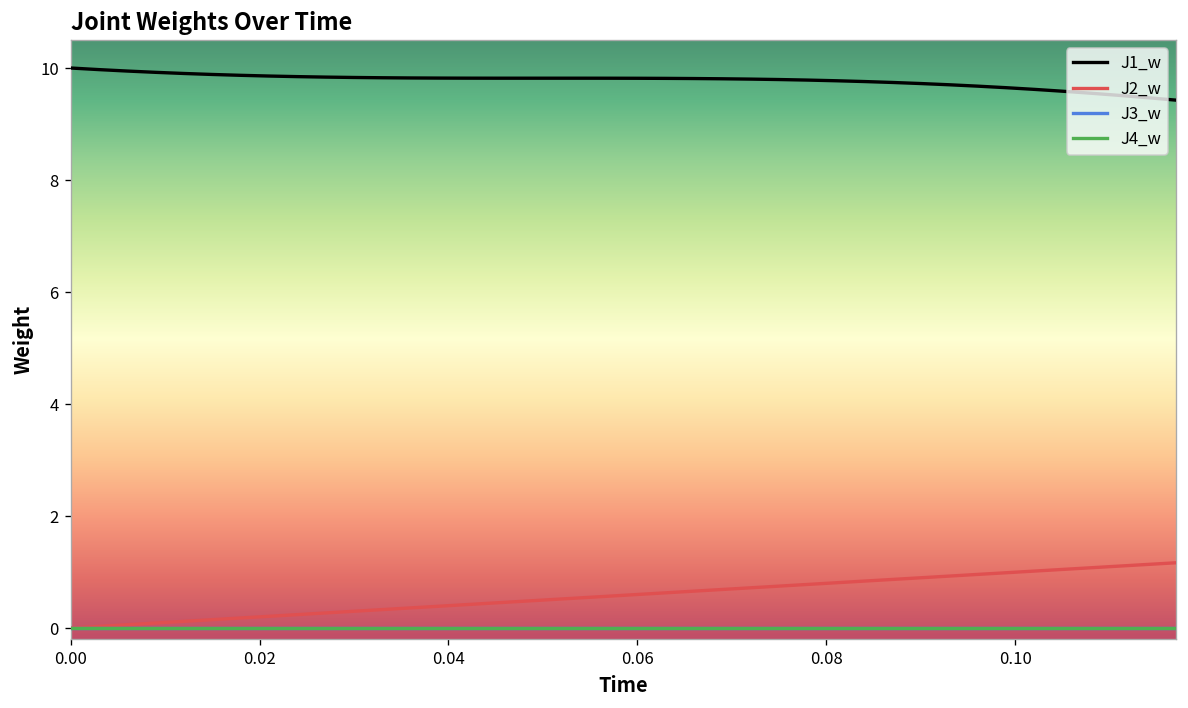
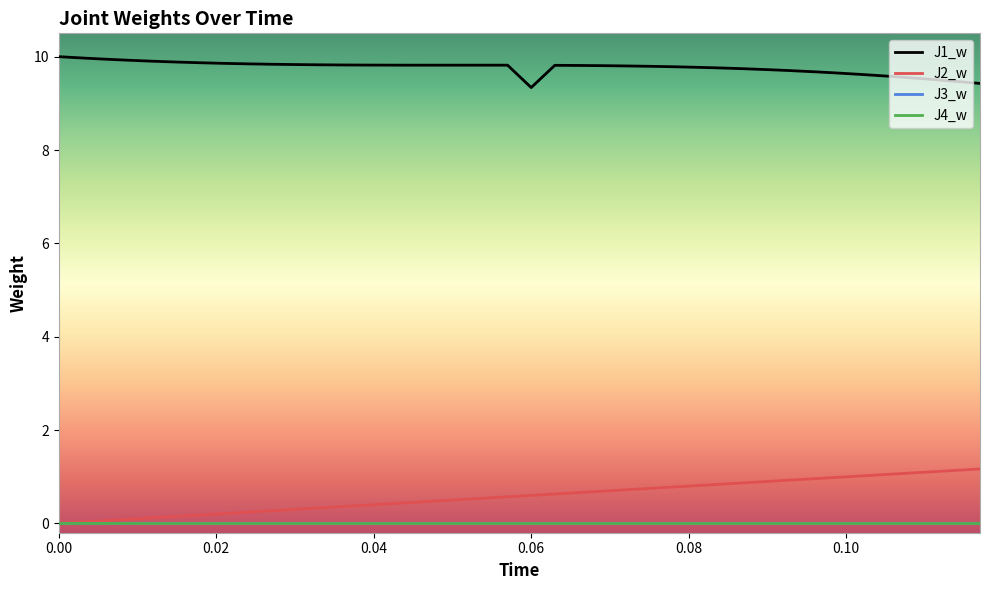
J1_w, 0.06: 9.8 -> 9.3
